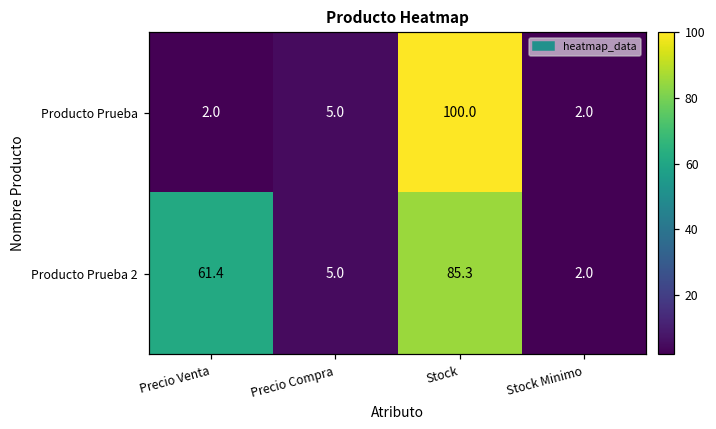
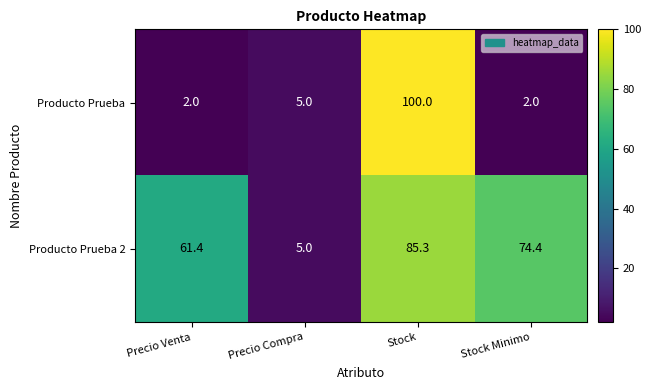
Producto Prueba 2, Stock Minimo: 2.0 -> 74.4
